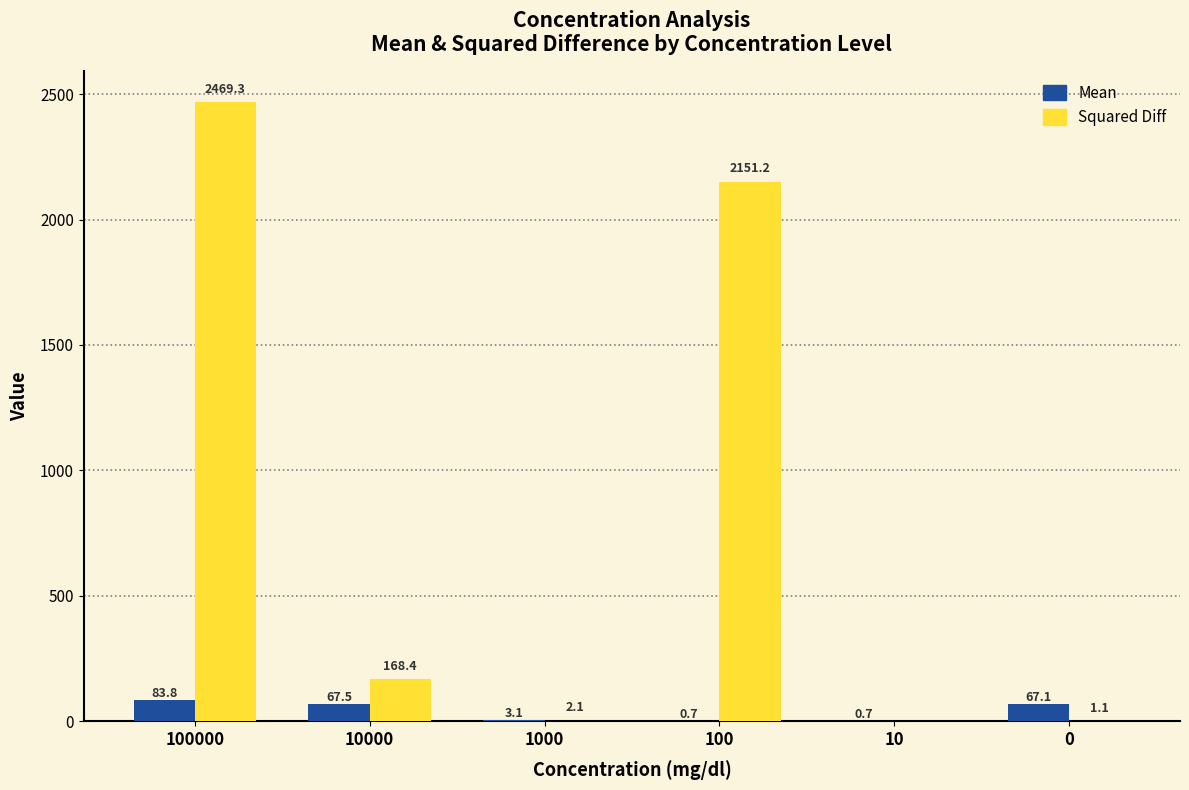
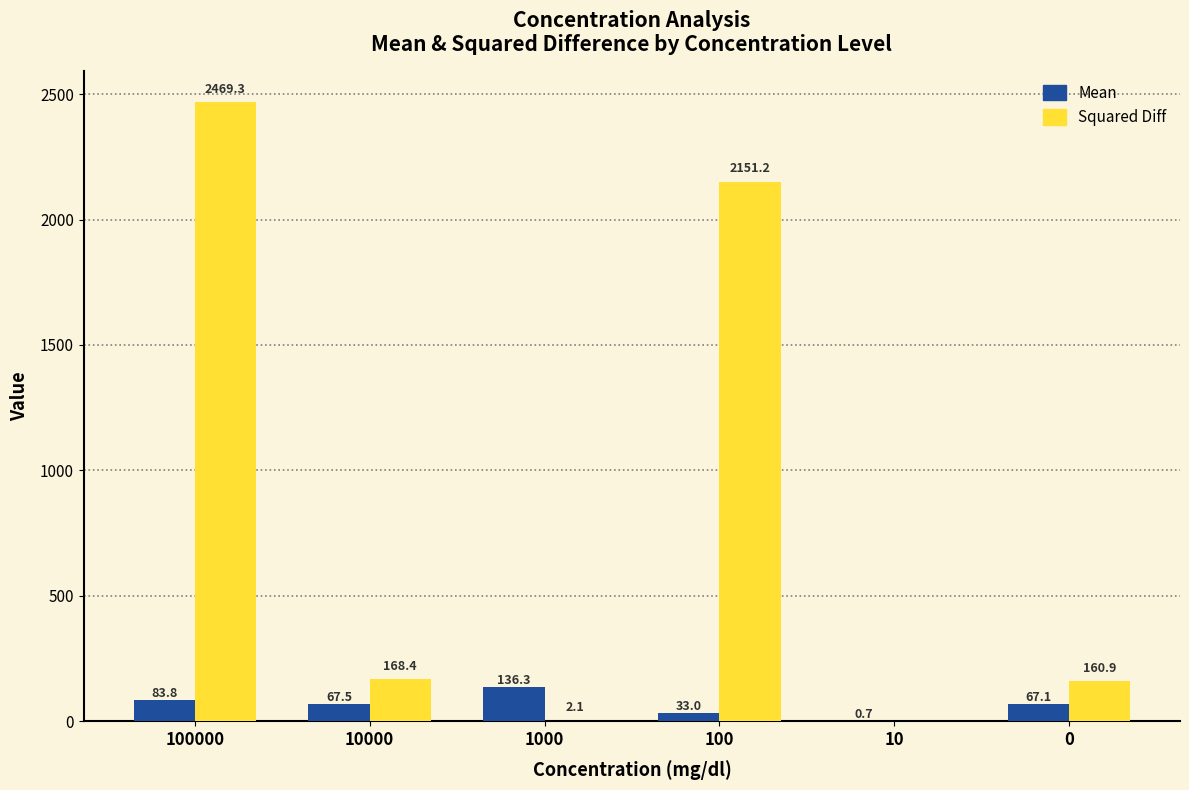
Mean, 1000: 3.1 -> 136.3
Mean, 100: 0.7 -> 33.0
Squared Diff, 0: 1.1 -> 160.9
